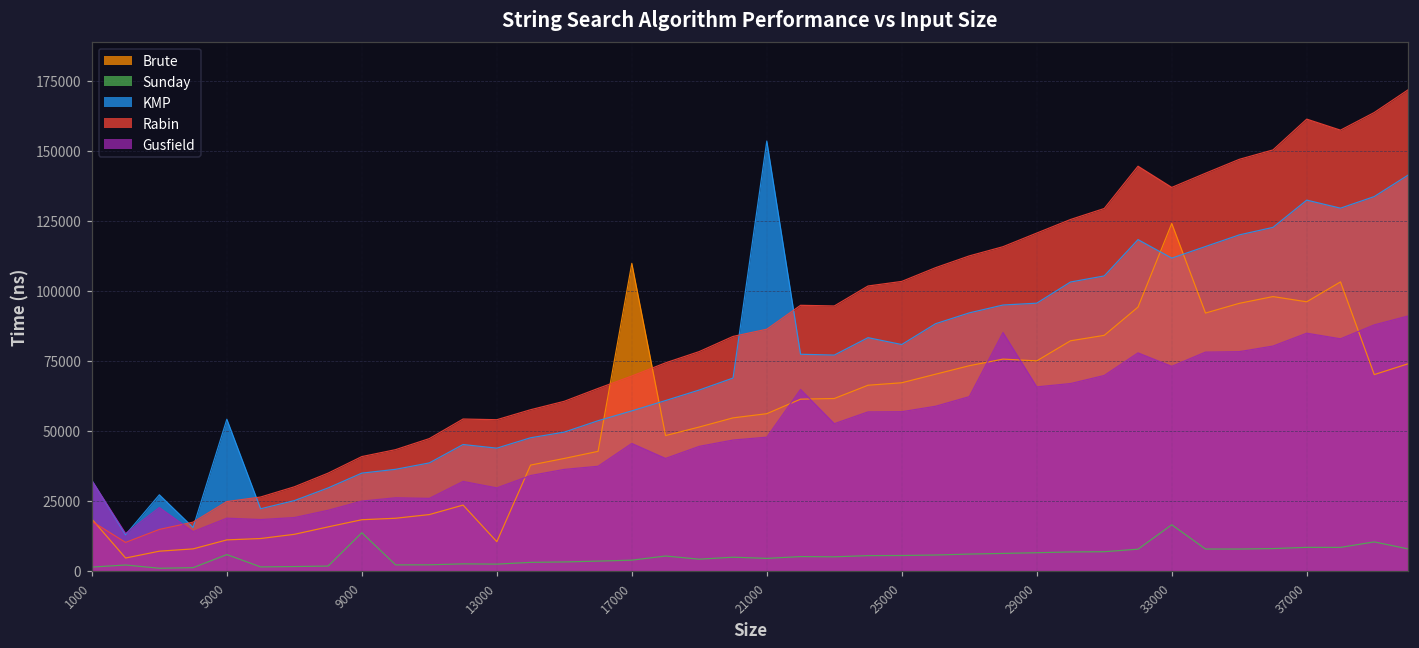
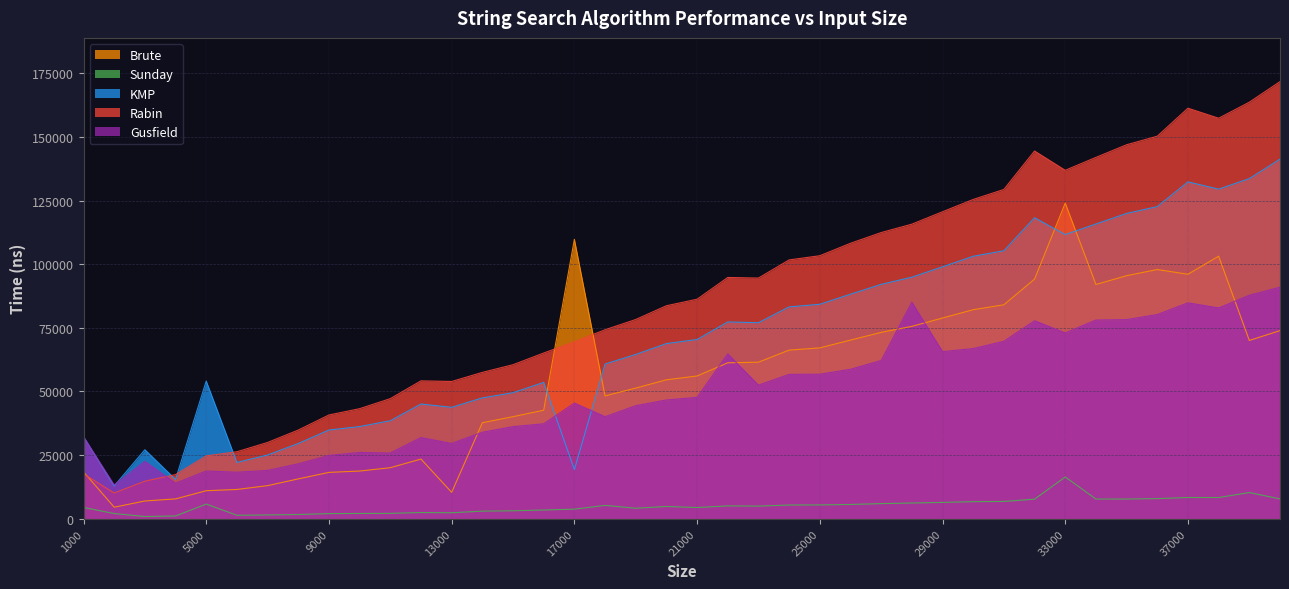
Sunday, 1000: 1000 -> 4000
Sunday, 9000: 14000 -> 2000
KMP, 17000: 57000 -> 19000
KMP, 21000: 153000 -> 70000
KMP, 25000: 81000 -> 84000
Brute, 29000: 75000 -> 79000
KMP, 29000: 96000 -> 99000
